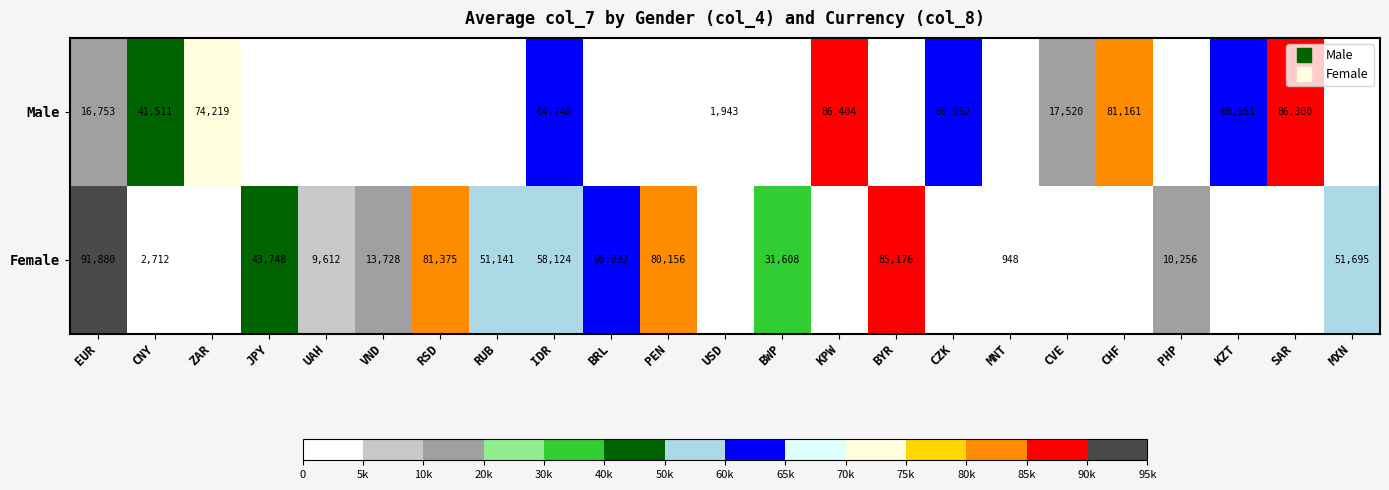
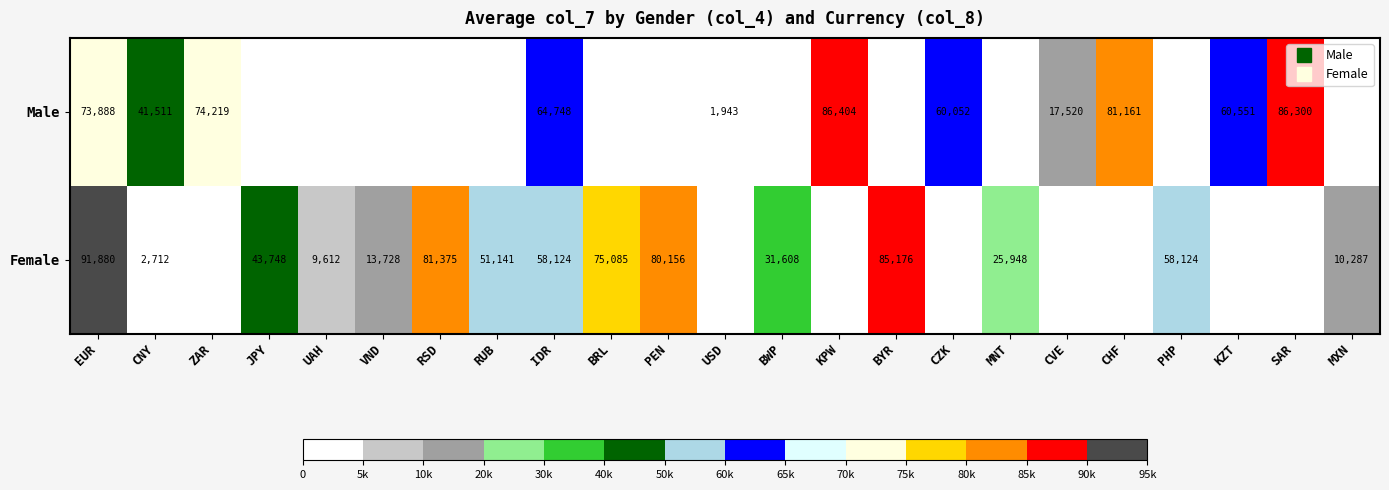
Male, EUR: 16,753 -> 73,888
Female, BRL: 60,032 -> 75,085
Female, MNT: 948 -> 25,948
Female, PHP: 10,256 -> 58,124
Female, MXN: 51,695 -> 10,287
